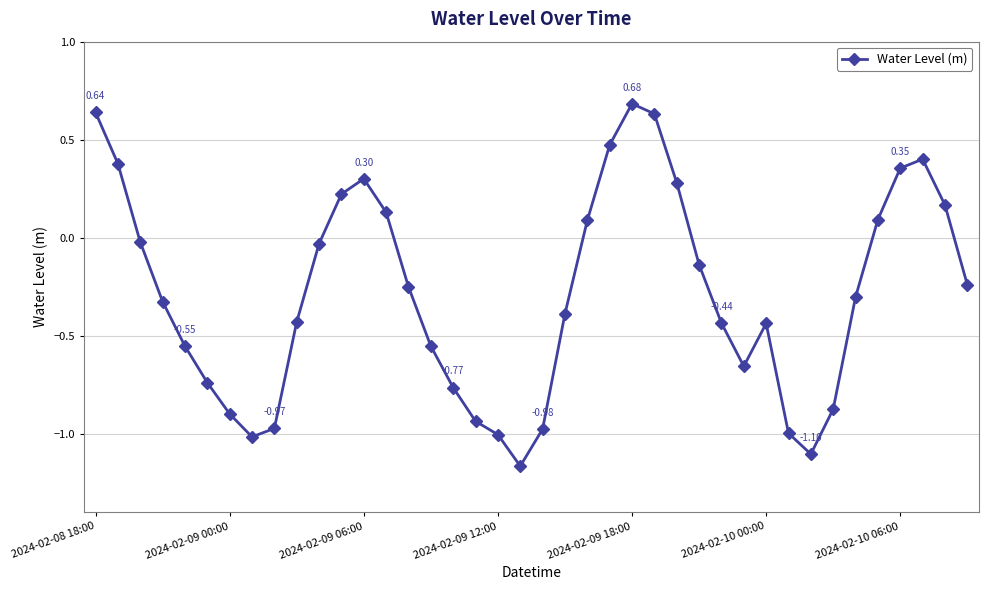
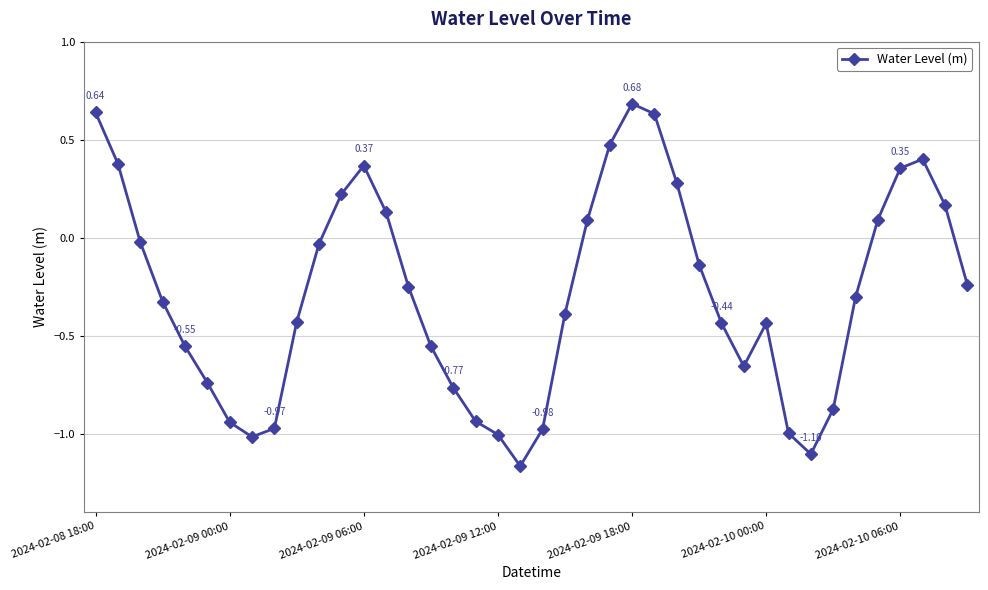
2024-02-09 00:00: -0.90 -> -0.94
2024-02-09 06:00: 0.30 -> 0.37
